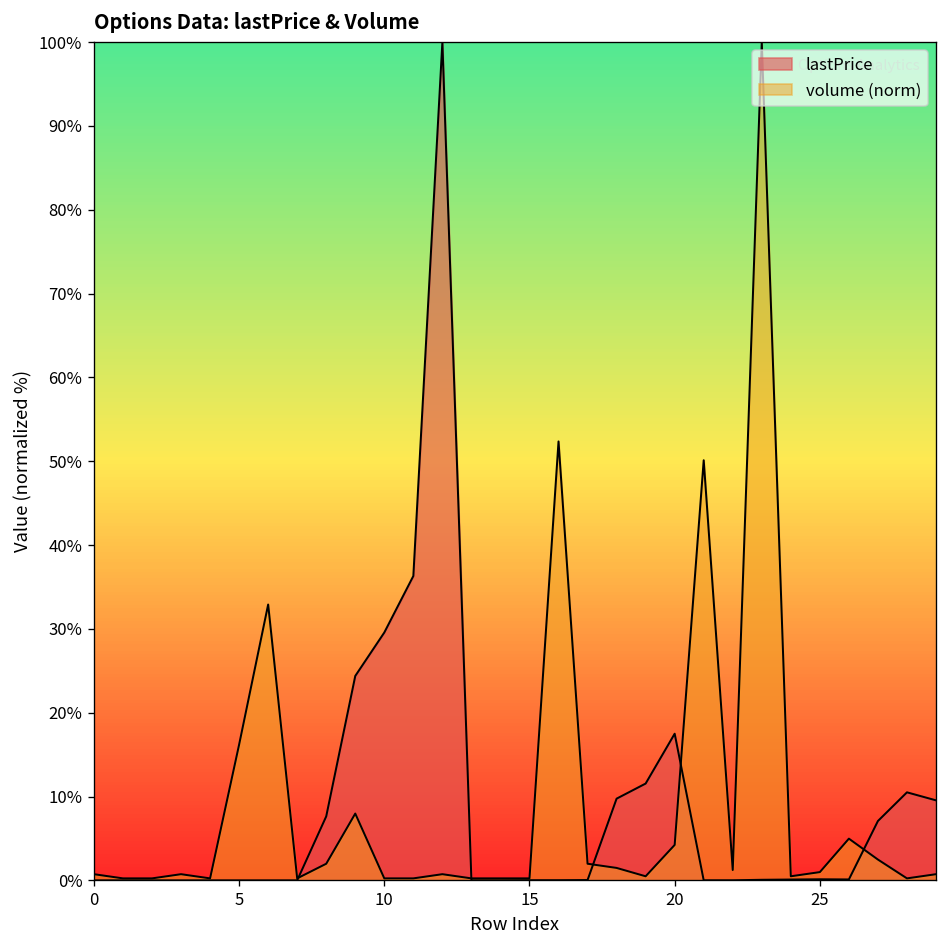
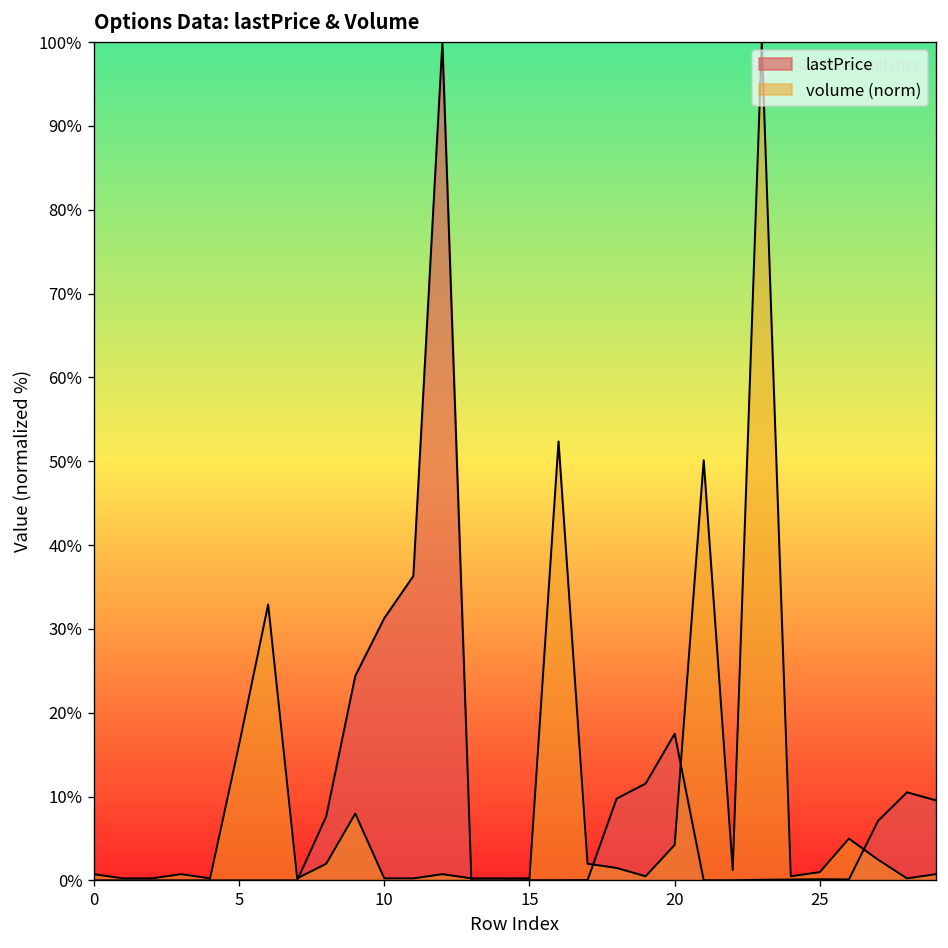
lastPrice, 10: 30% -> 31%
